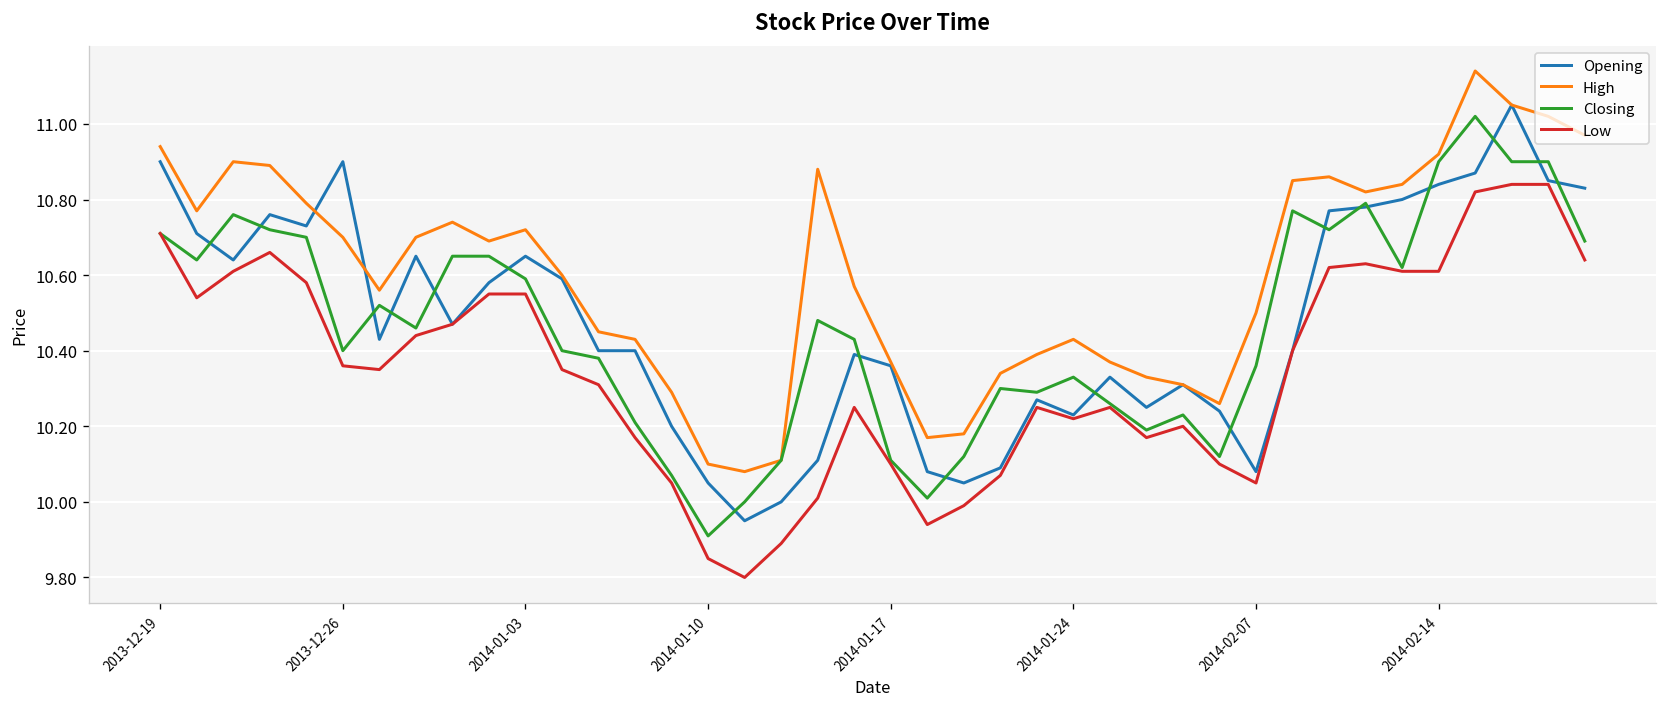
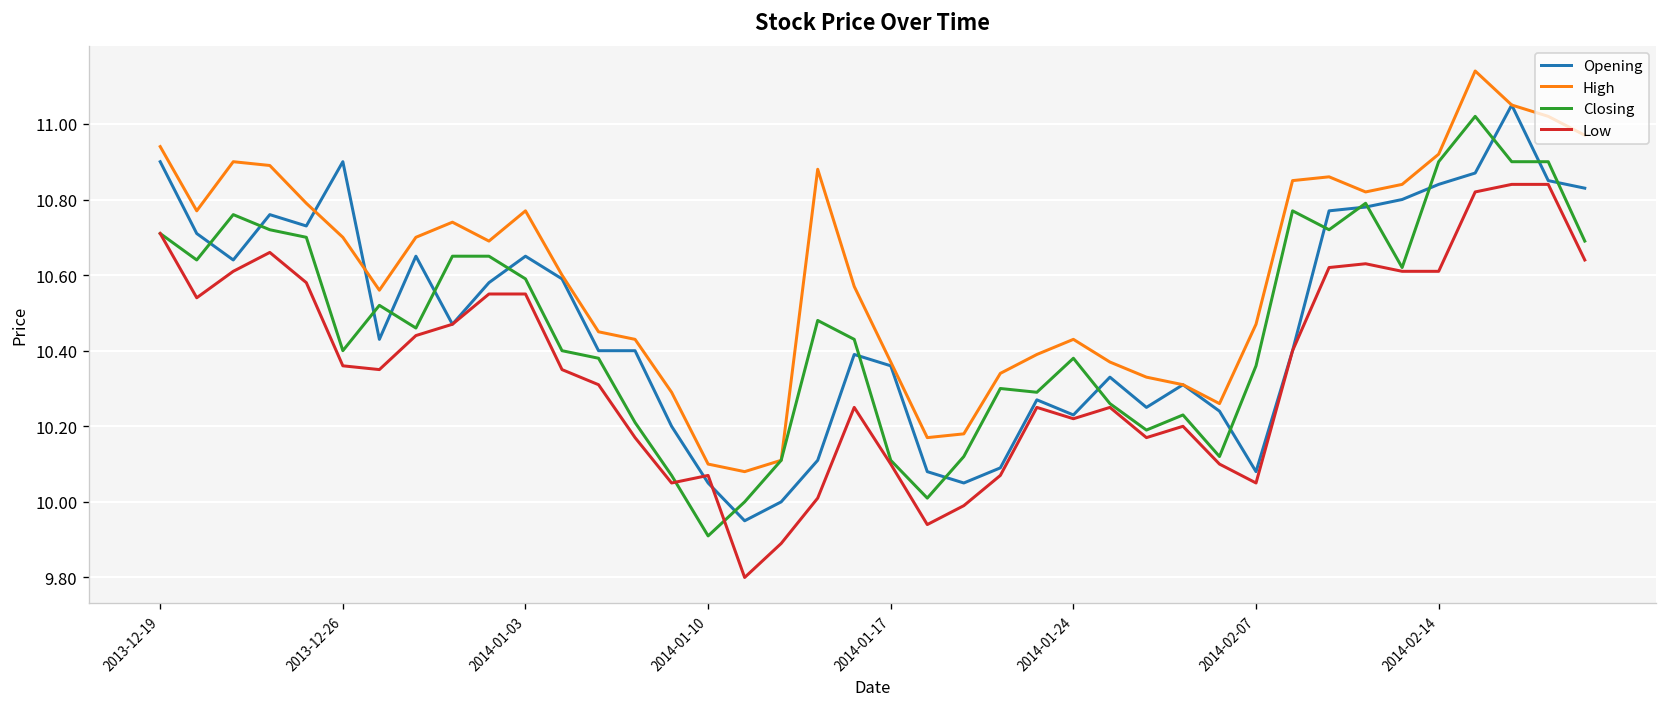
High, 2014-01-03: 10.72 -> 10.77
Low, 2014-01-10: 9.85 -> 10.07
Closing, 2014-01-24: 10.33 -> 10.38
High, 2014-02-07: 10.50 -> 10.47
